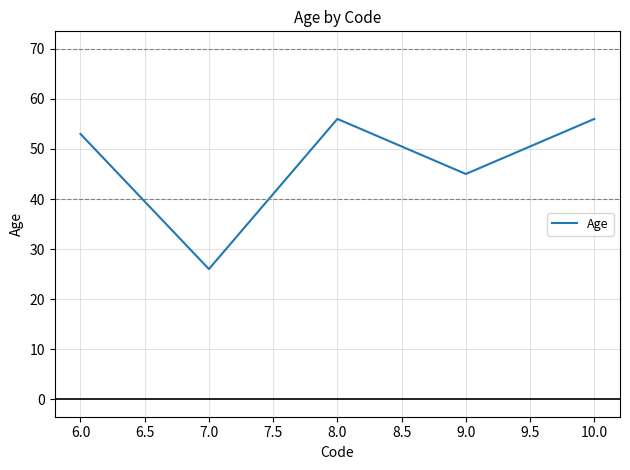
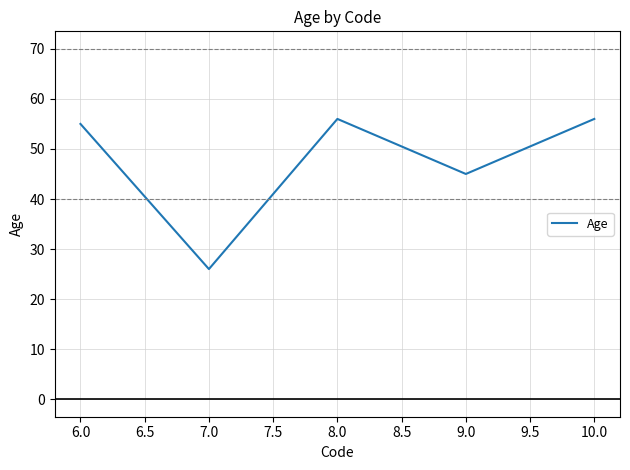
6.0: 53 -> 55
